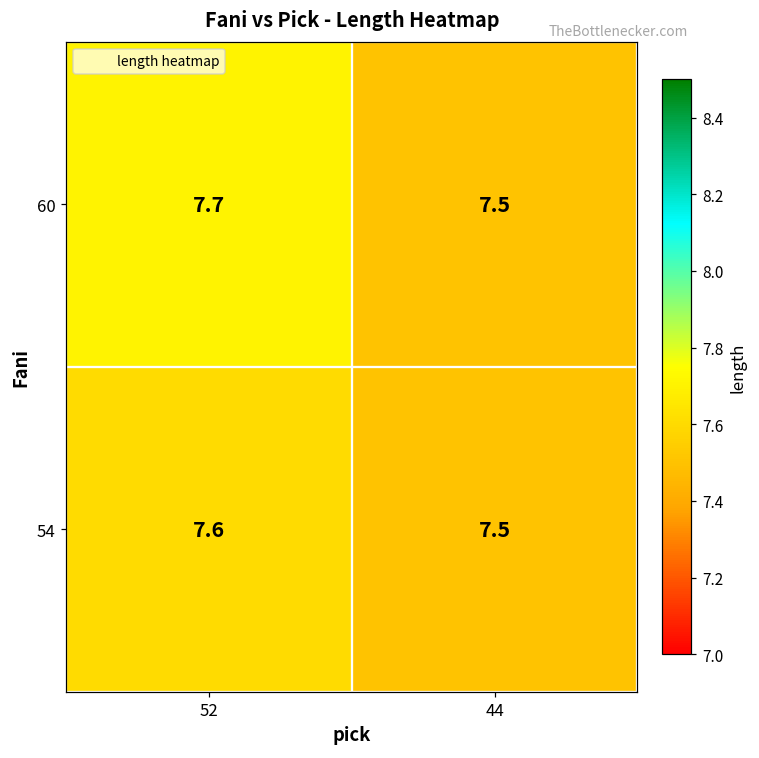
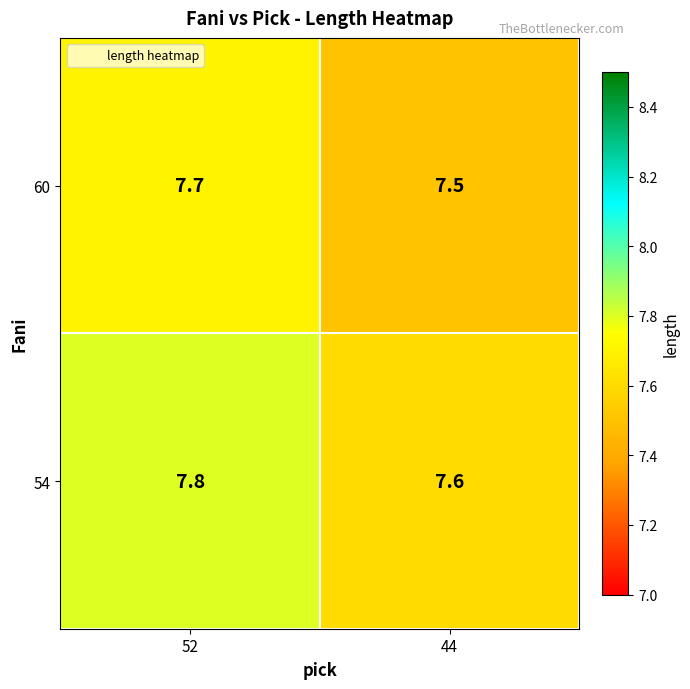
54, 52: 7.6 -> 7.8
54, 44: 7.5 -> 7.6
